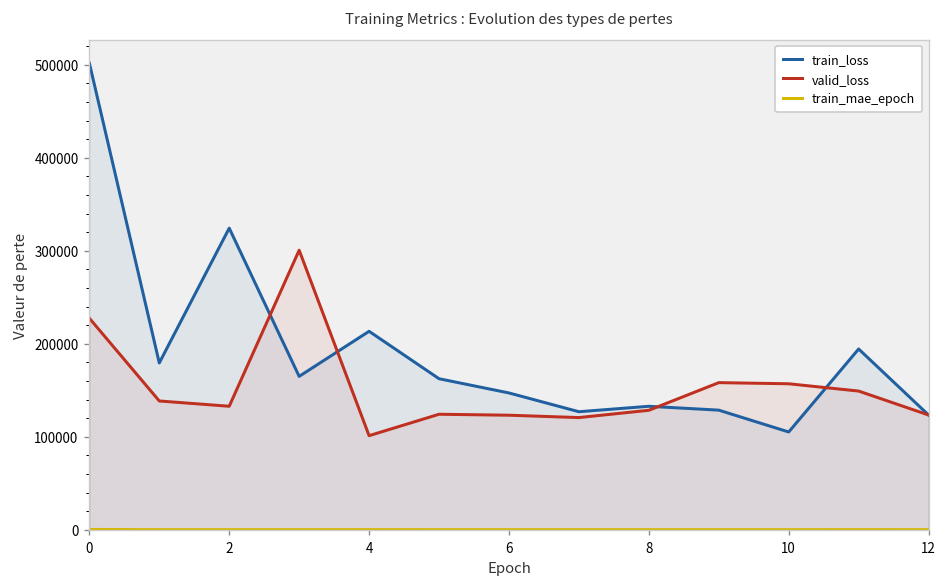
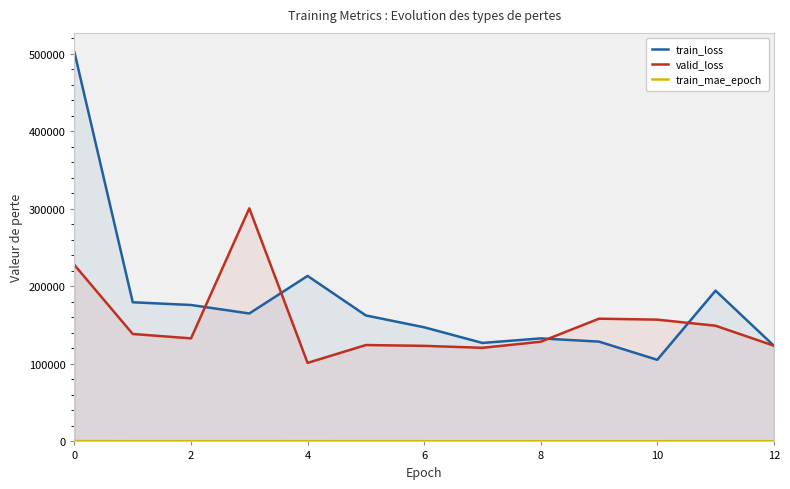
train_loss, 2: 320000 -> 180000
